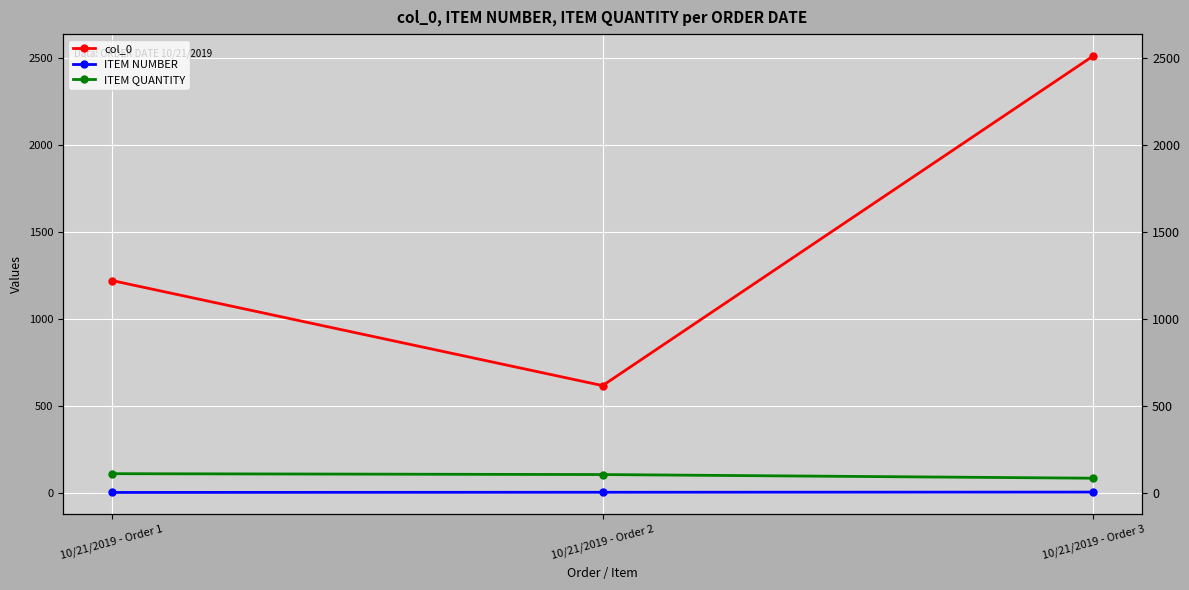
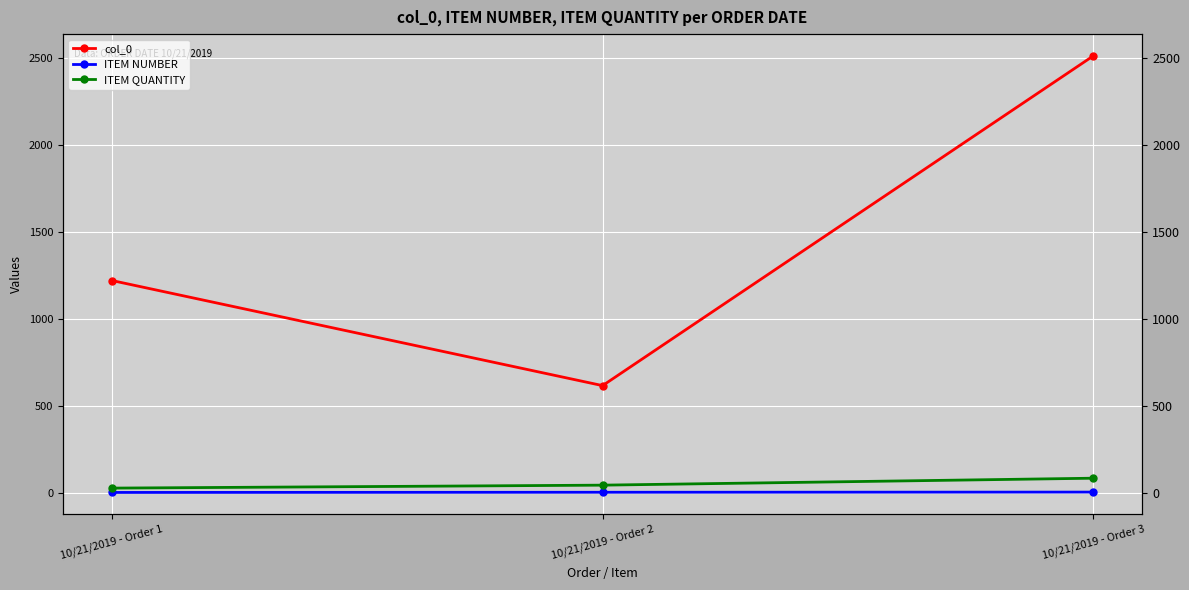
ITEM QUANTITY, 10/21/2019 - Order 1: 110 -> 30
ITEM QUANTITY, 10/21/2019 - Order 2: 100 -> 40
